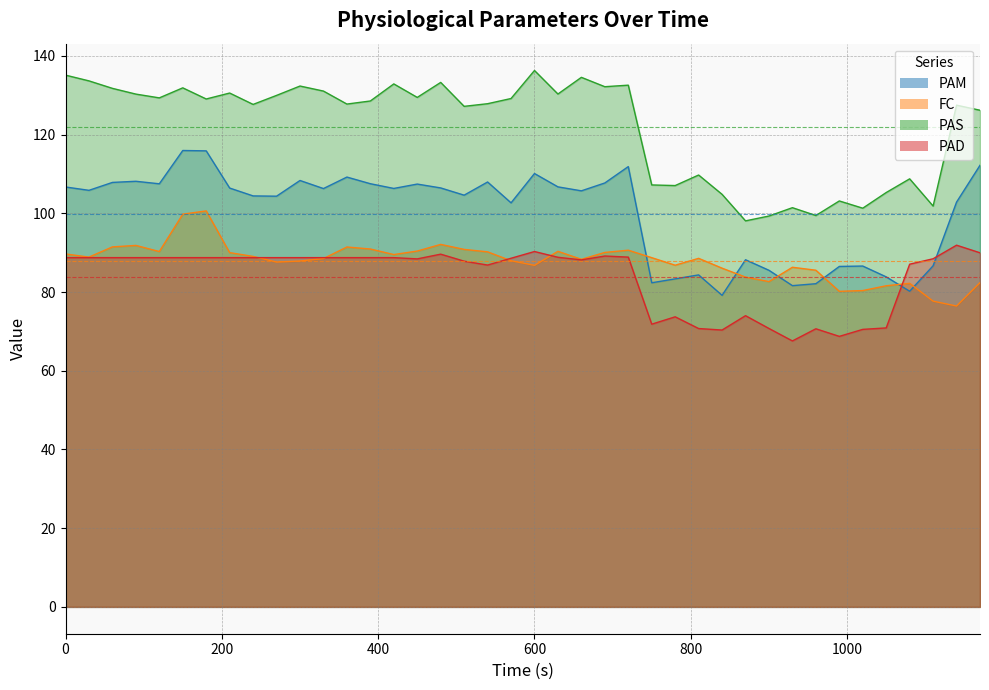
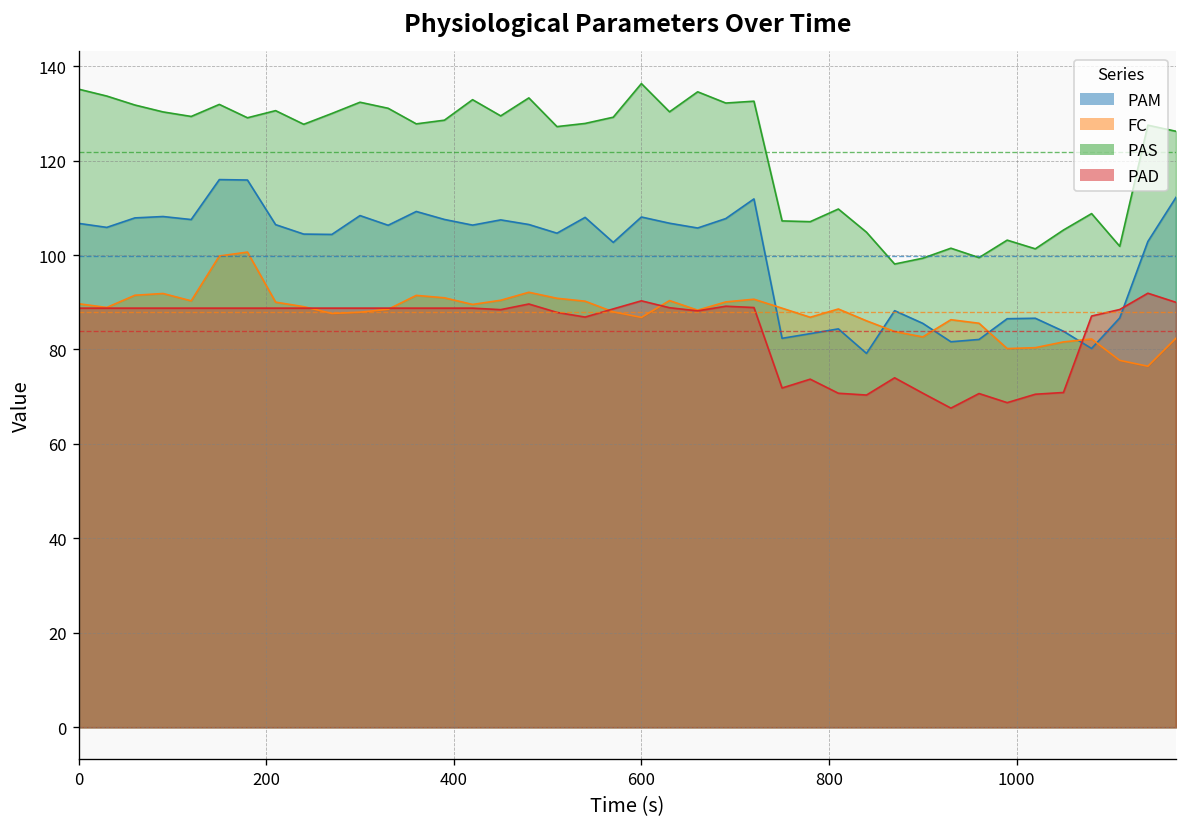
PAM, 600: 110 -> 108
